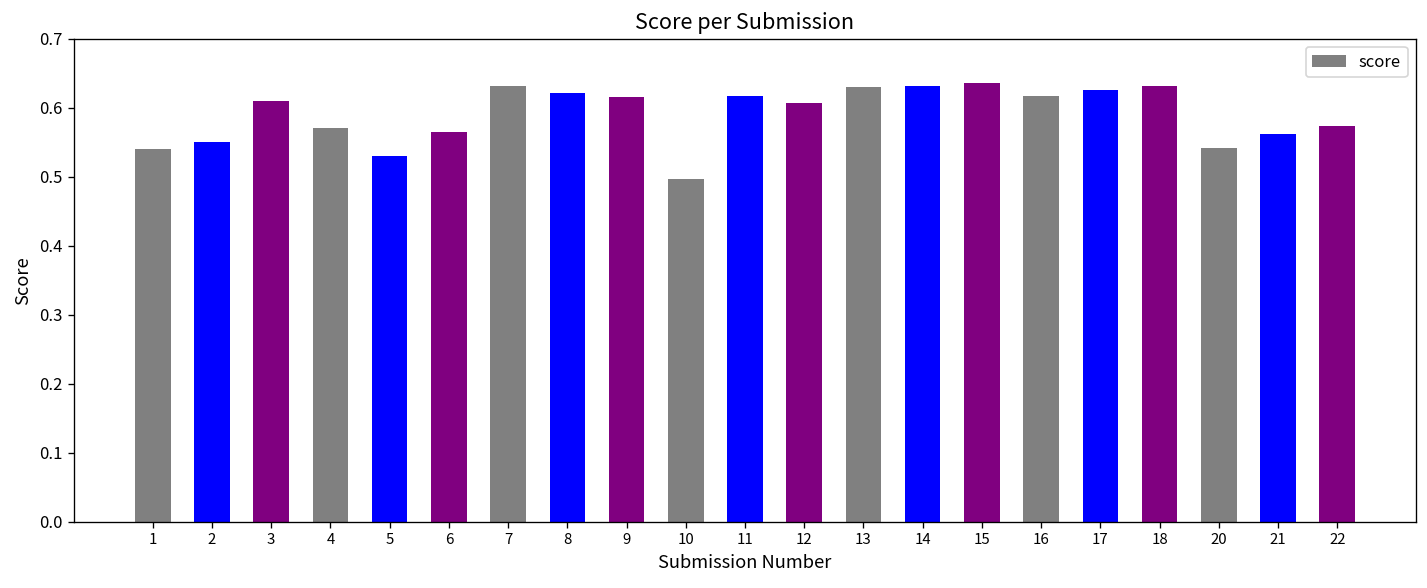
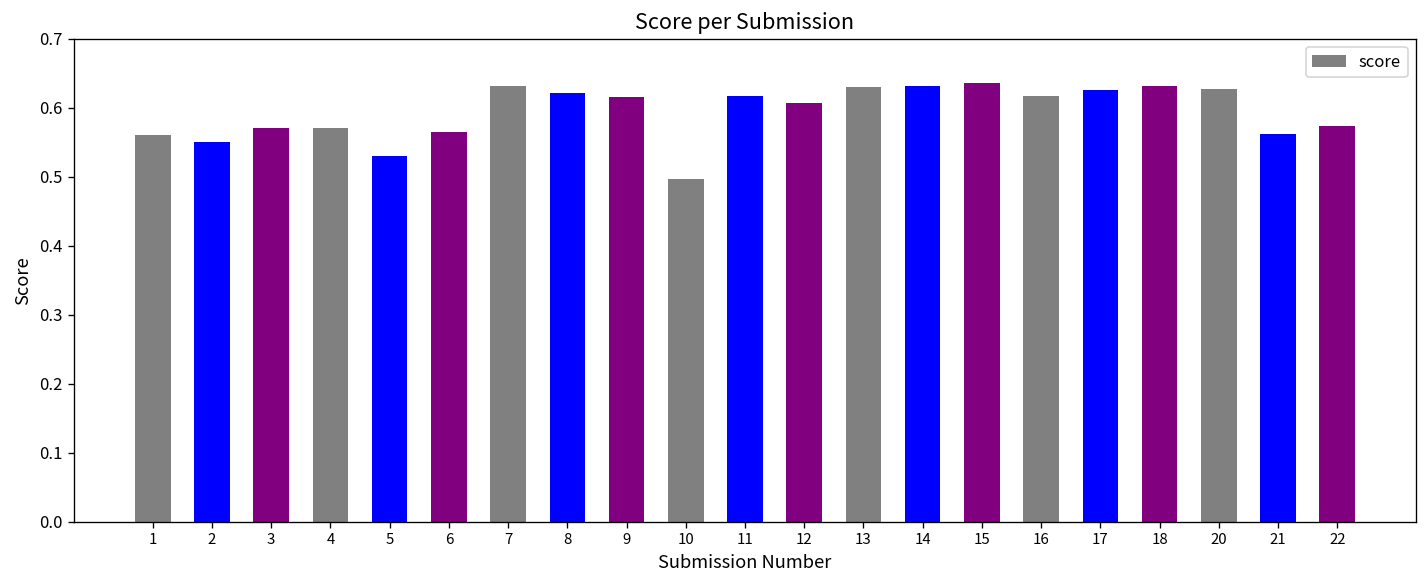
1: 0.54 -> 0.56
3: 0.61 -> 0.57
20: 0.54 -> 0.63
